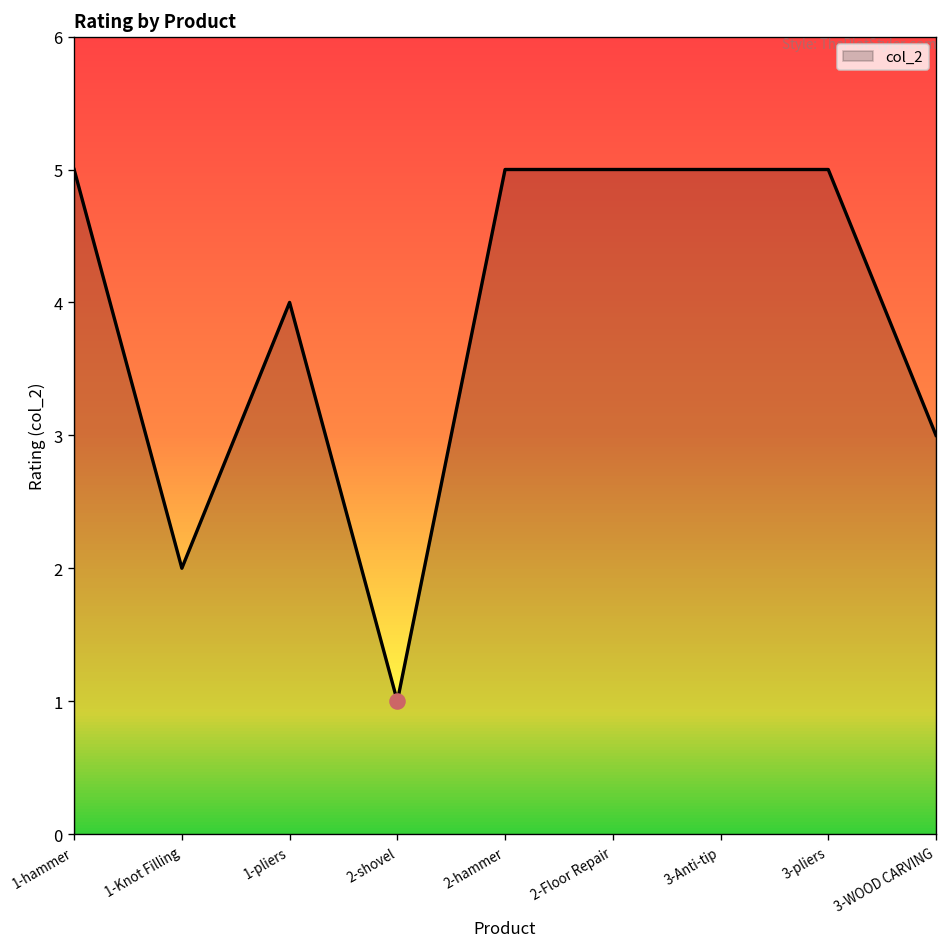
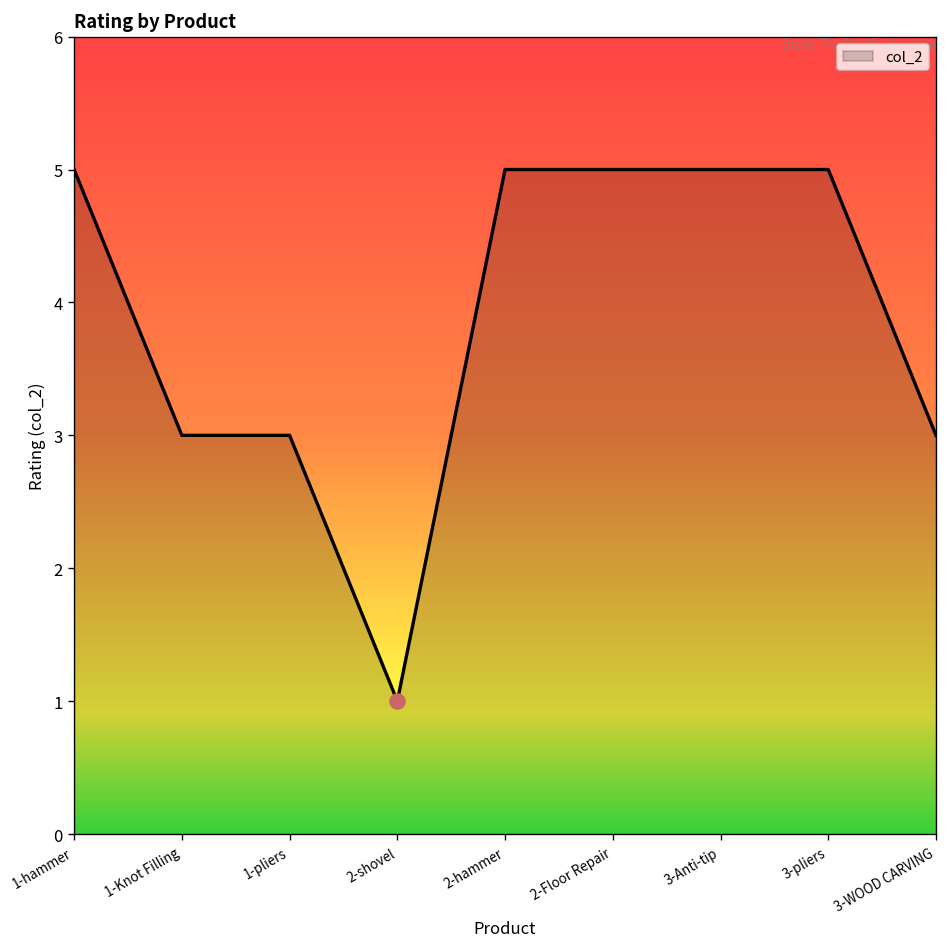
col_2, 1-Knot Filling: 2 -> 3
col_2, 1-pliers: 4 -> 3
